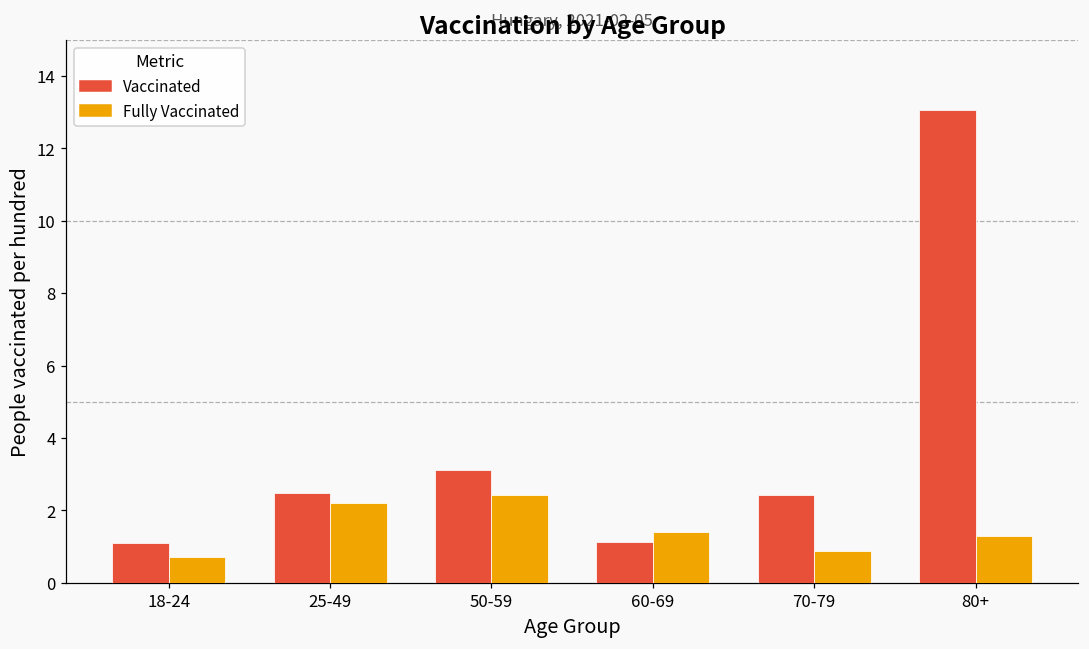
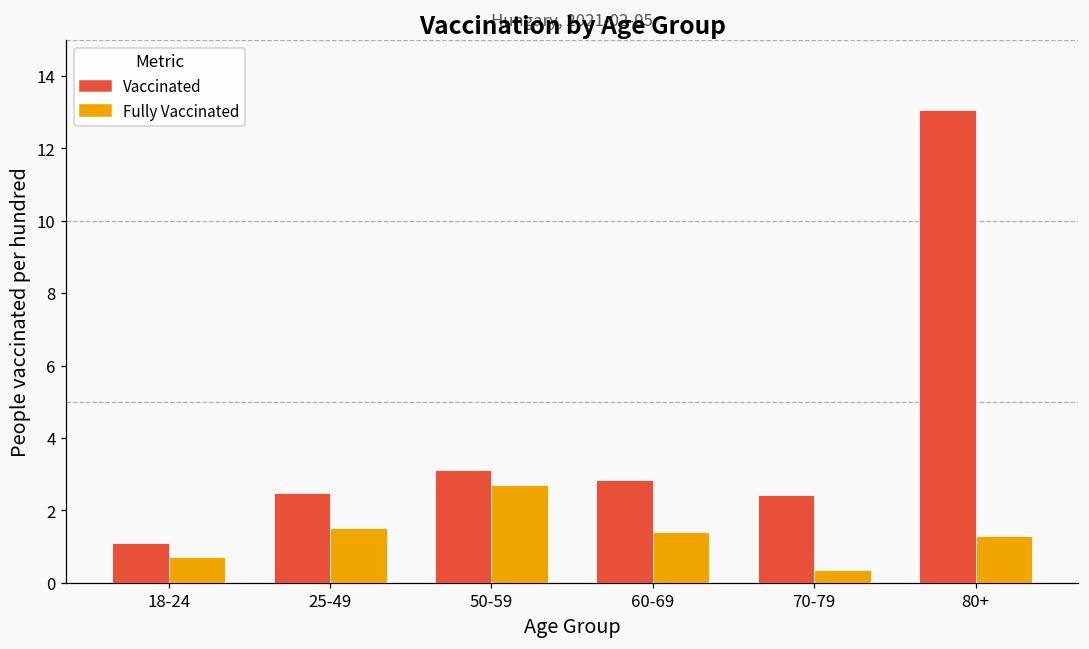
Fully Vaccinated, 25-49: 2.2 -> 1.5
Fully Vaccinated, 50-59: 2.4 -> 2.7
Vaccinated, 60-69: 1.1 -> 2.9
Fully Vaccinated, 70-79: 0.9 -> 0.3
